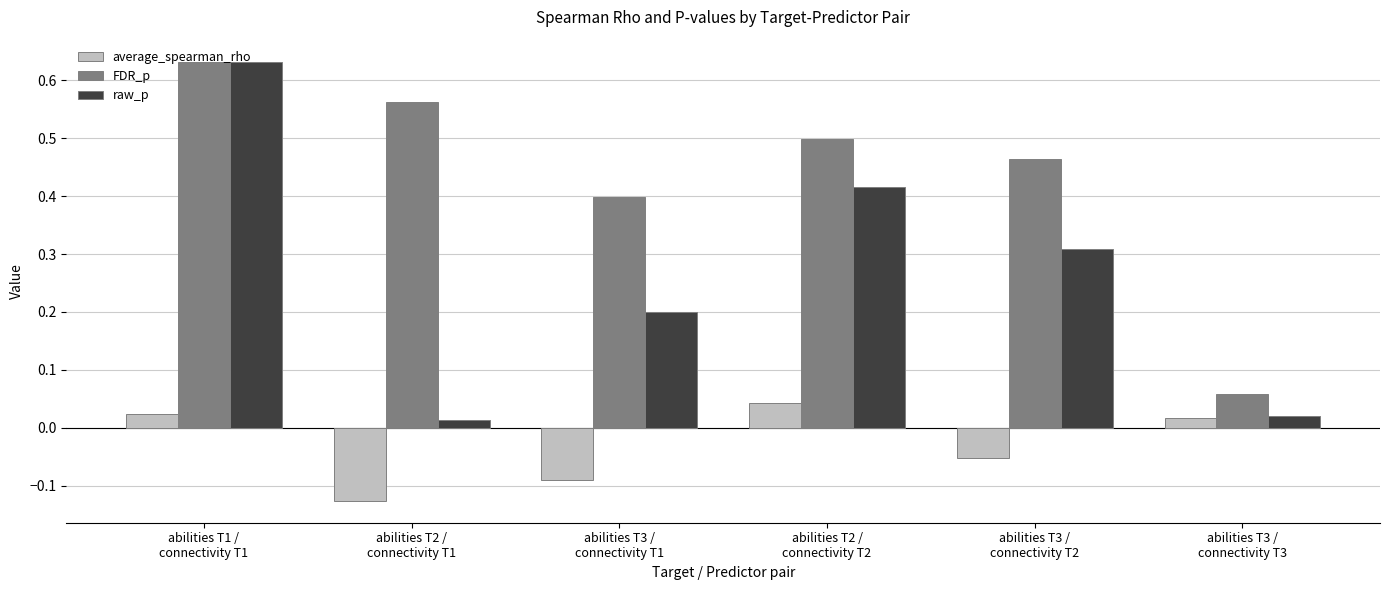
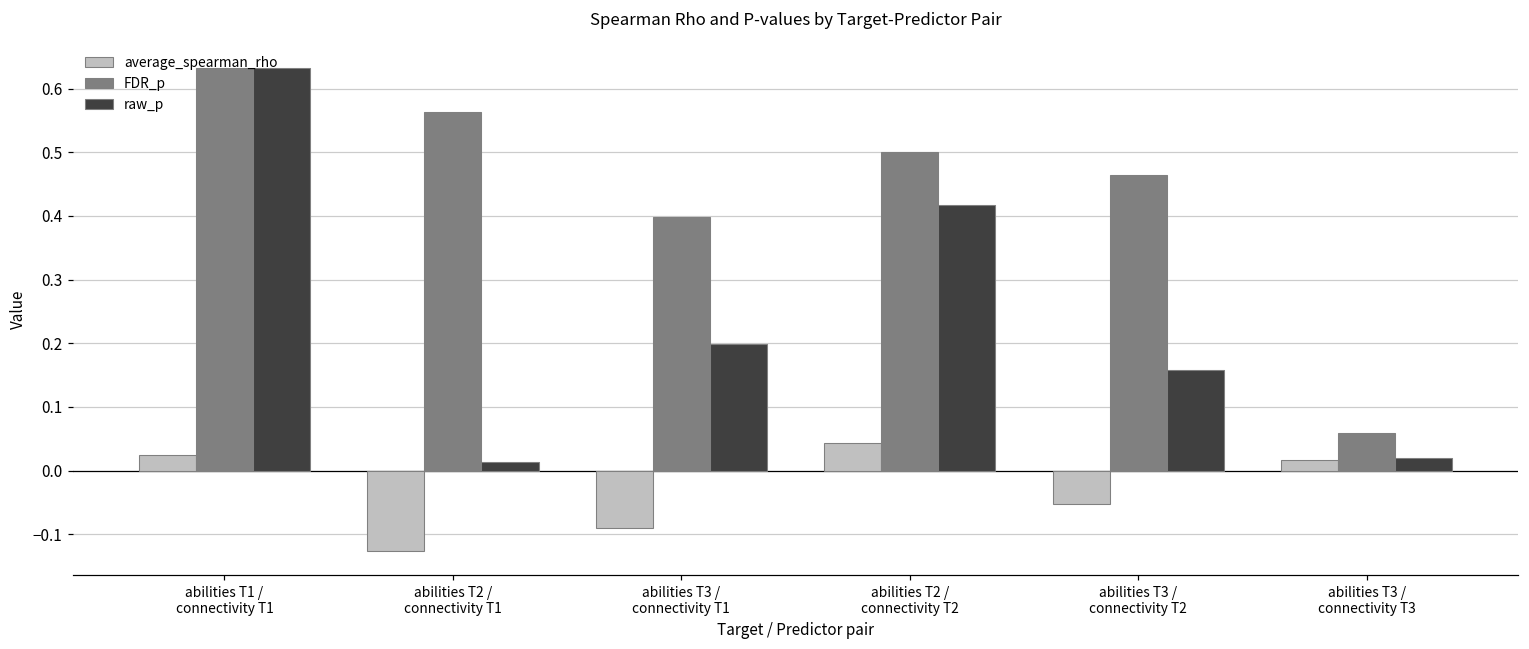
raw_p, abilities T3 / connectivity T2: 0.31 -> 0.16
